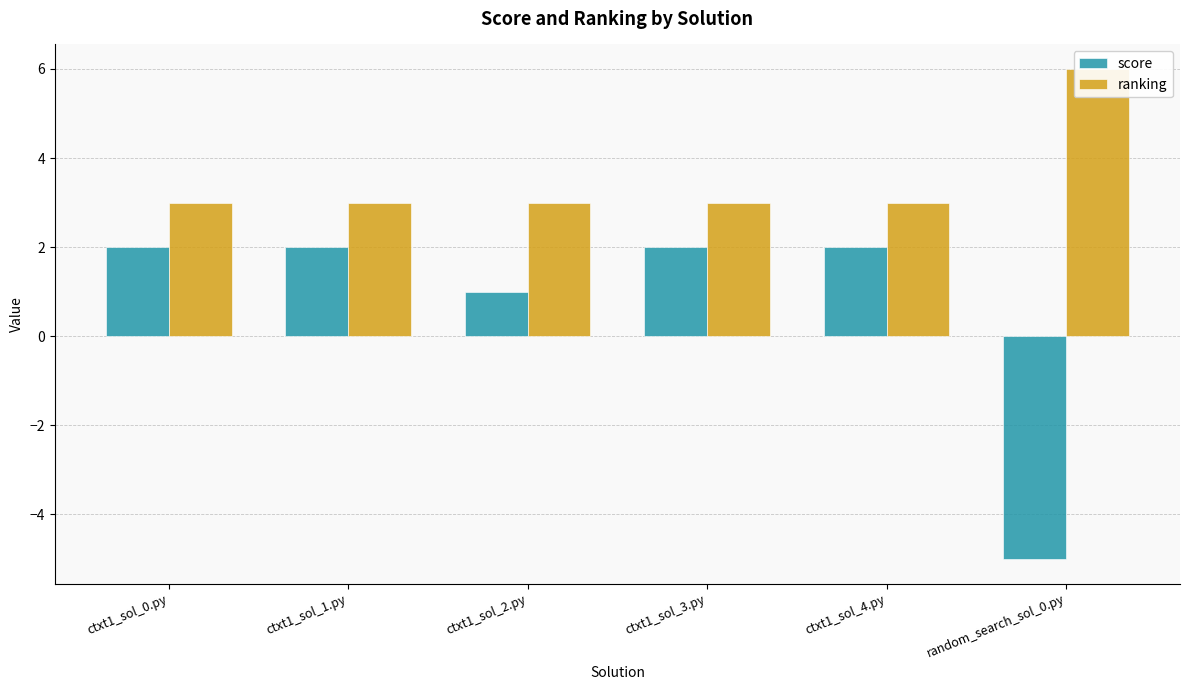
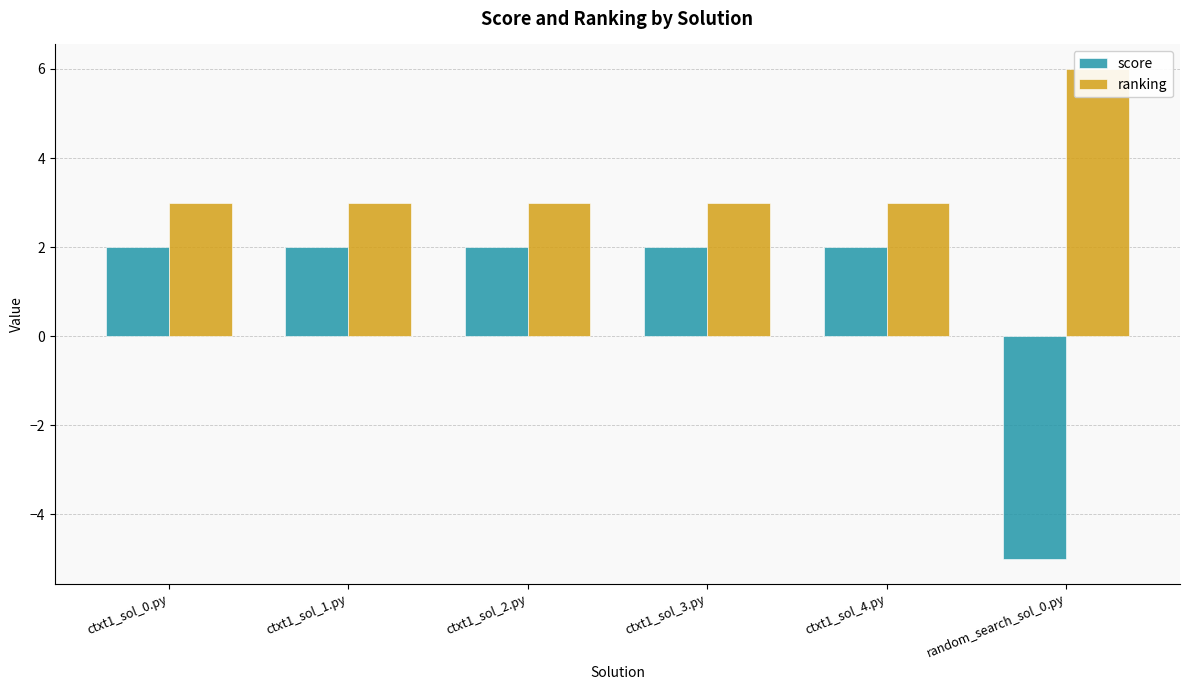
score, ctxt1_sol_2.py: 1 -> 2
